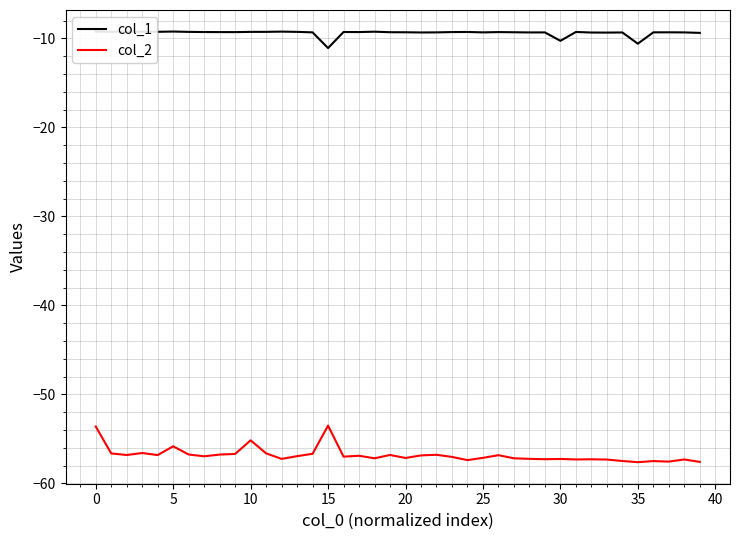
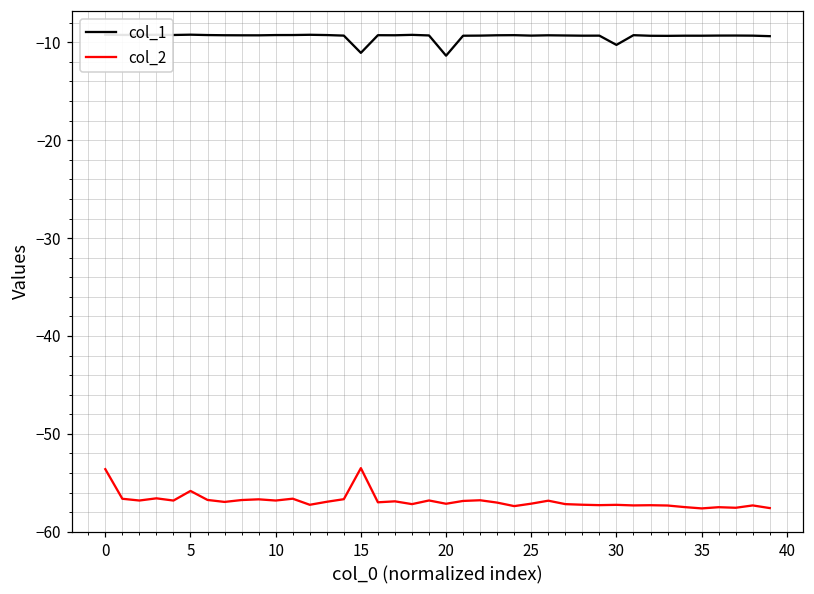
col_2, 10: -55 -> -57
col_1, 20: -9 -> -11
col_1, 35: -11 -> -9
